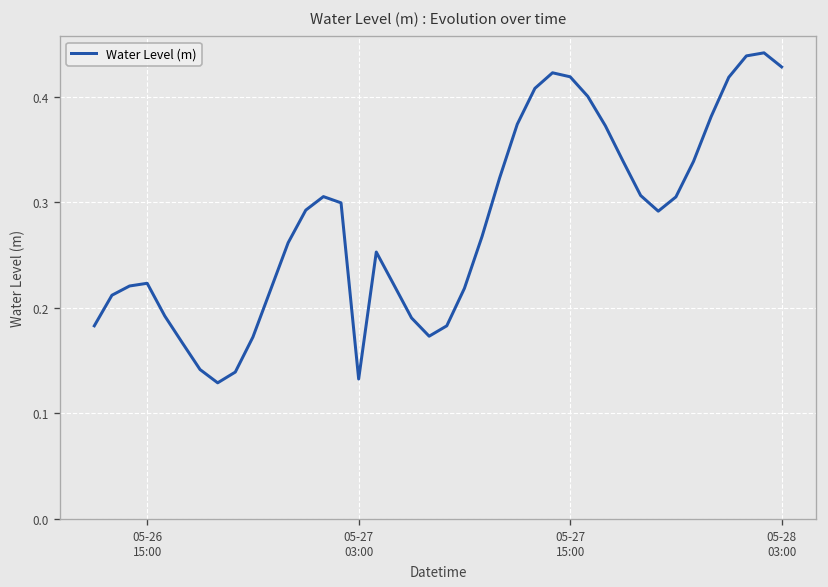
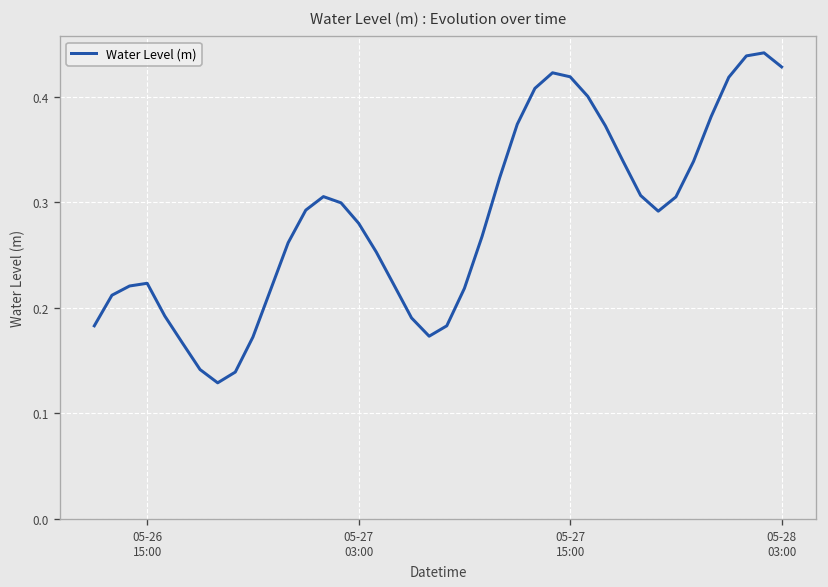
05-27 03:00: 0.13 -> 0.28
